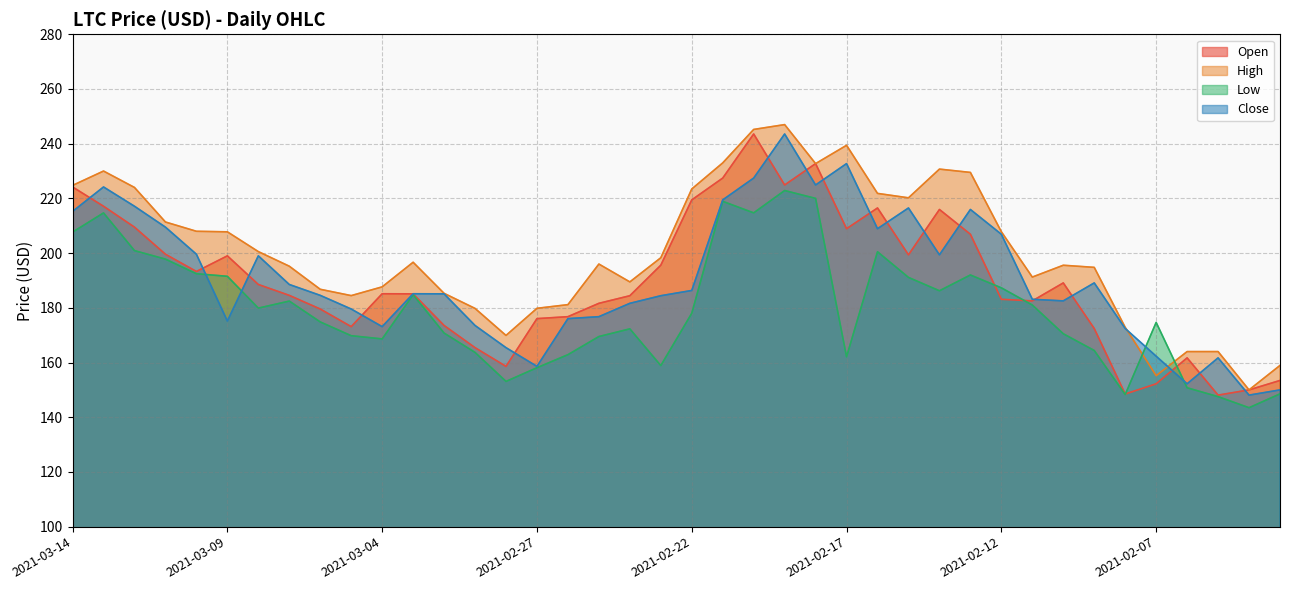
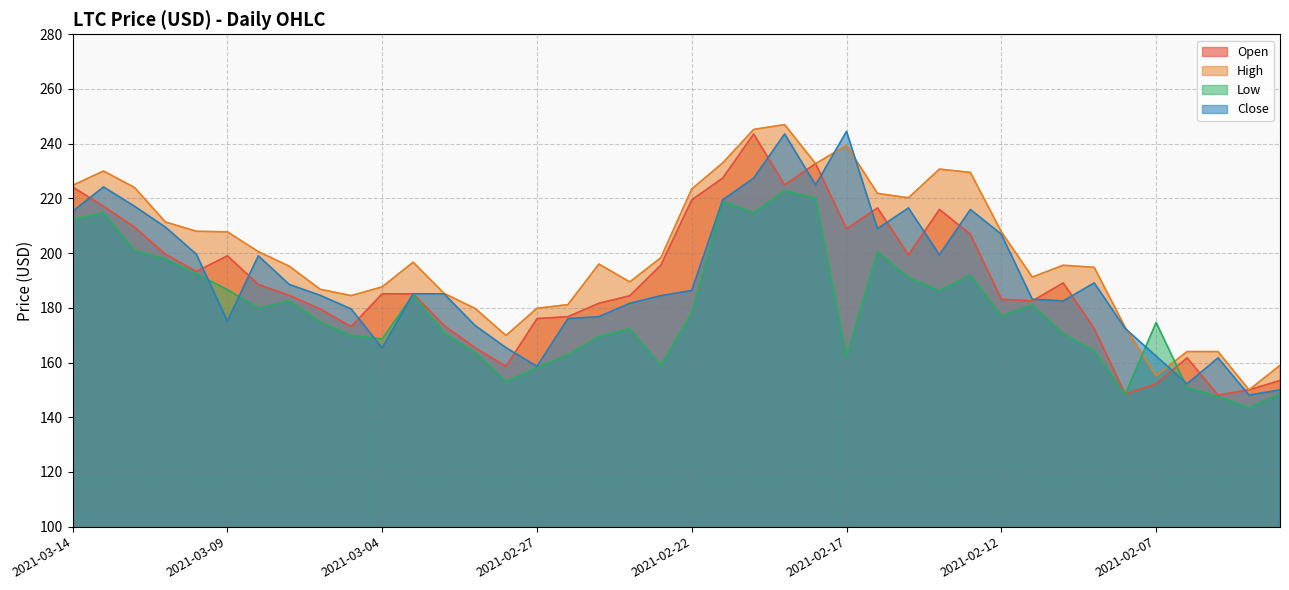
Low, 2021-03-14: 208 -> 212
Low, 2021-03-09: 192 -> 187
Close, 2021-03-04: 173 -> 165
Close, 2021-02-17: 233 -> 245
Low, 2021-02-12: 187 -> 177
